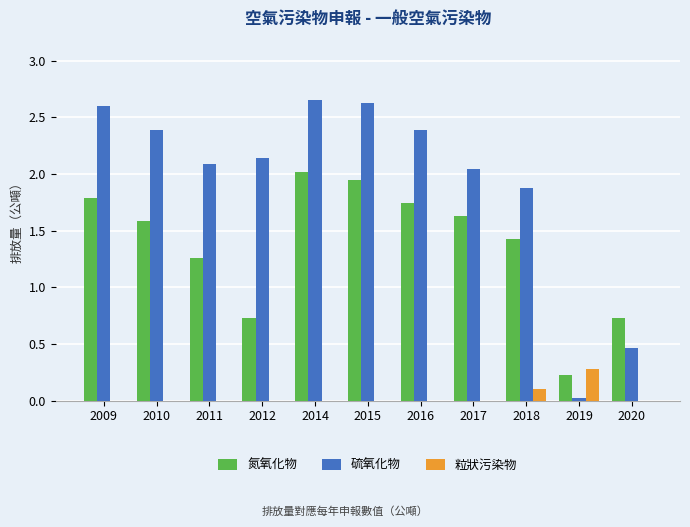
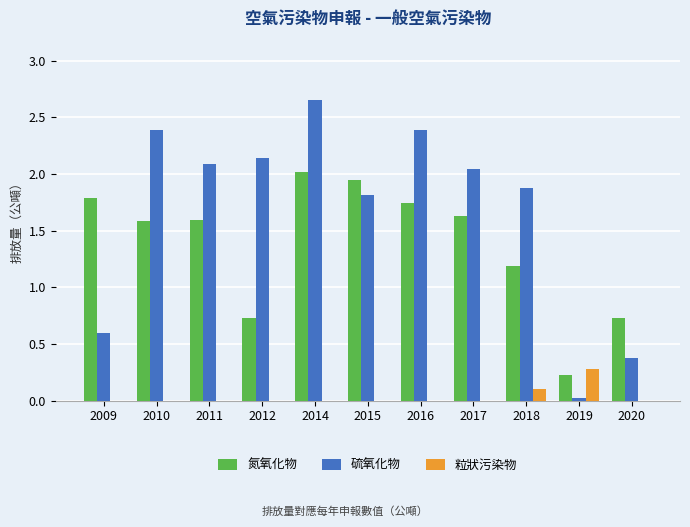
硫氧化物, 2009: 2.6 -> 0.6
氮氧化物, 2011: 1.26 -> 1.59
硫氧化物, 2015: 2.63 -> 1.81
氮氧化物, 2018: 1.42 -> 1.18
硫氧化物, 2020: 0.46 -> 0.37
